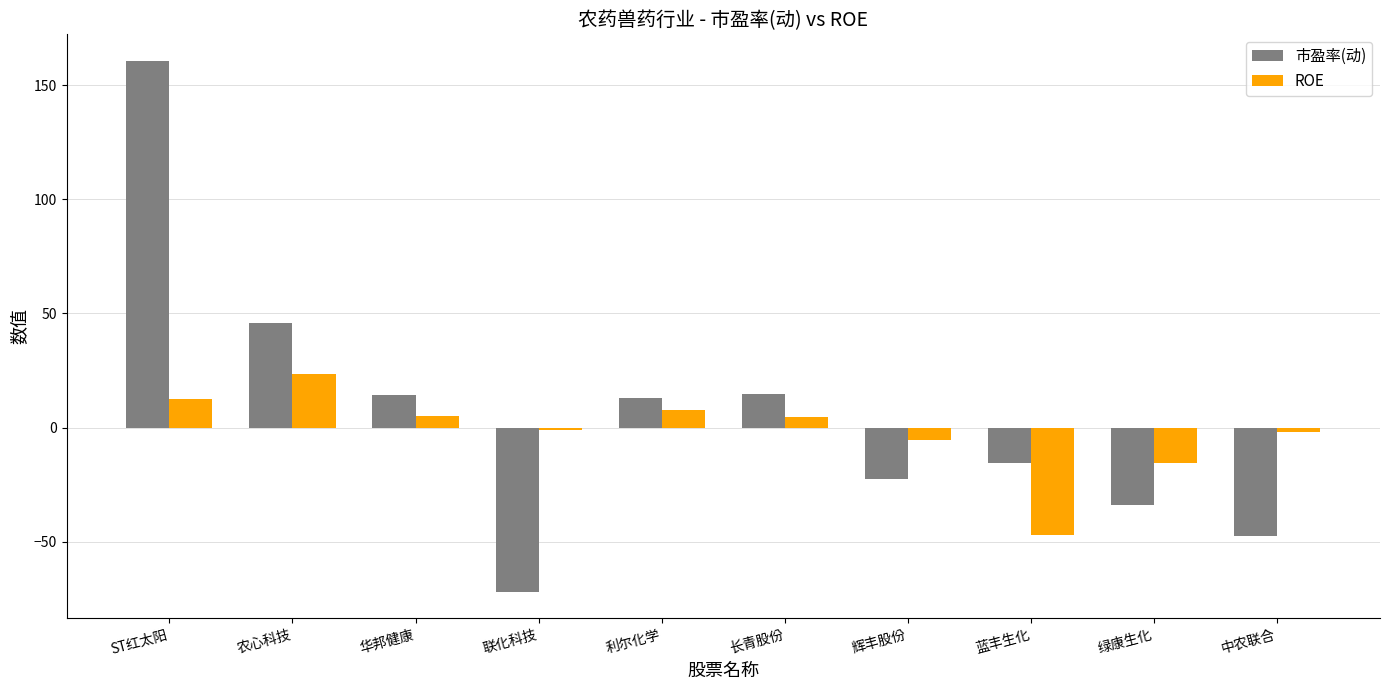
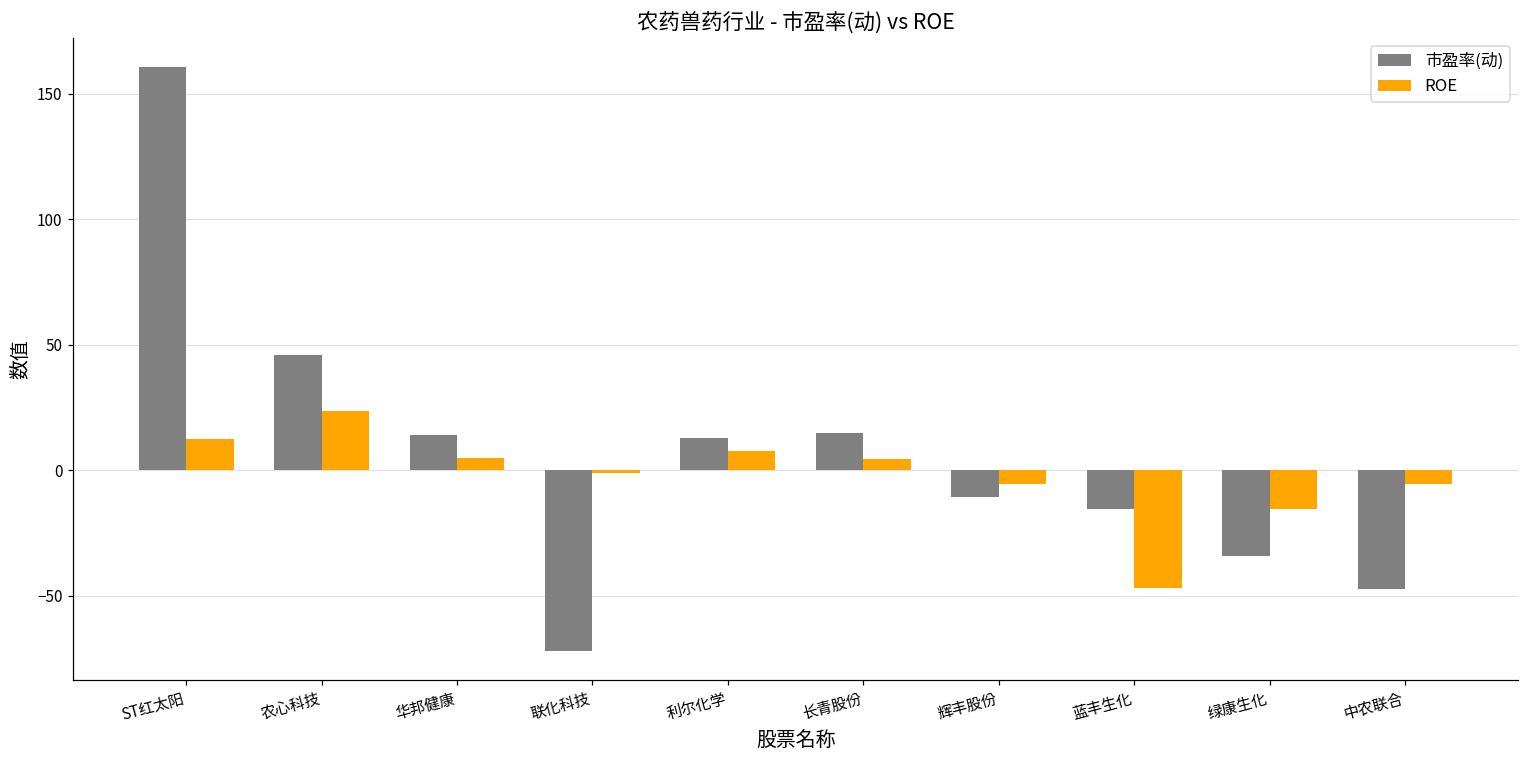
市盈率(动), 辉丰股份: -23 -> -11
ROE, 中农联合: -2 -> -5
